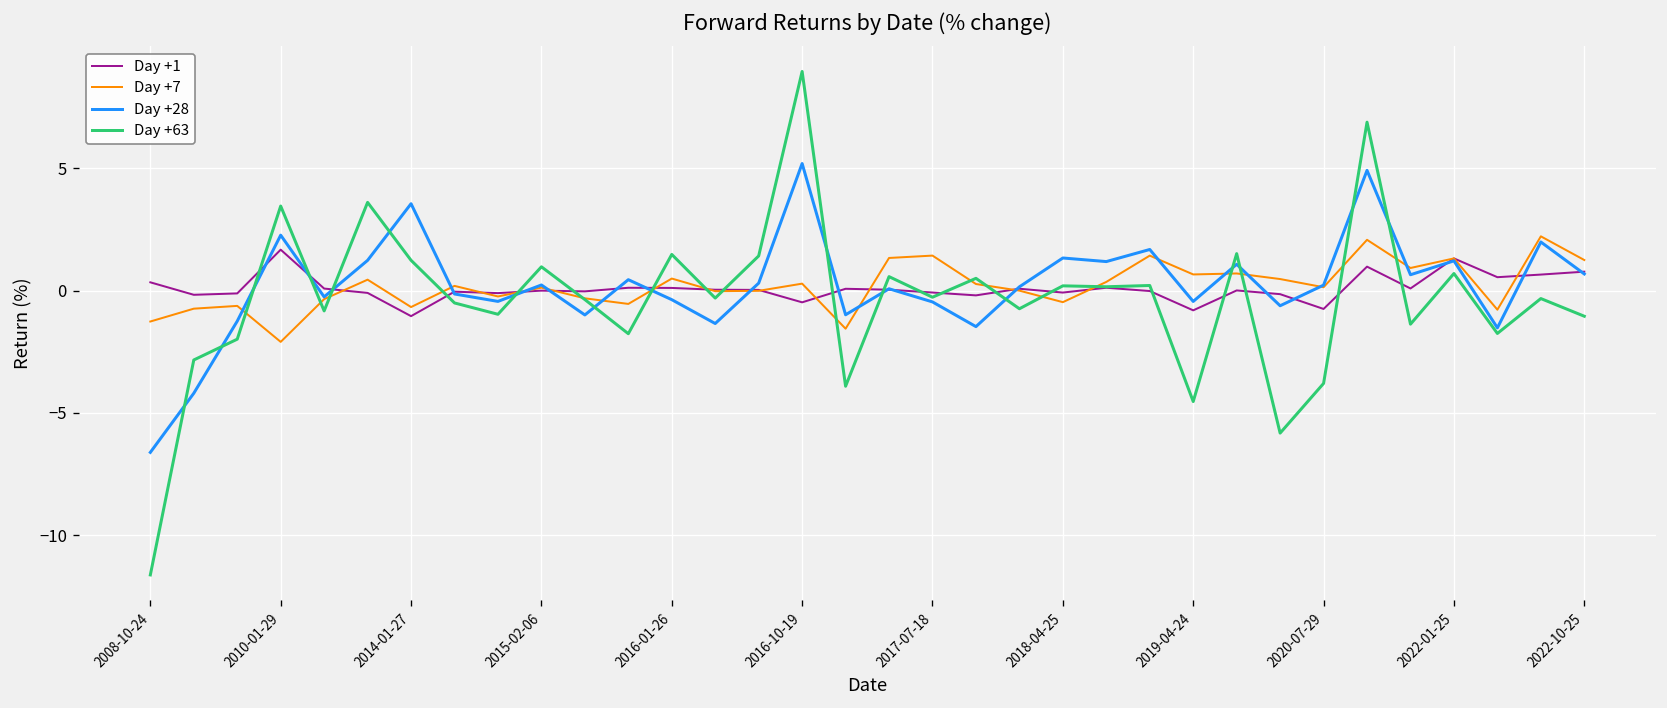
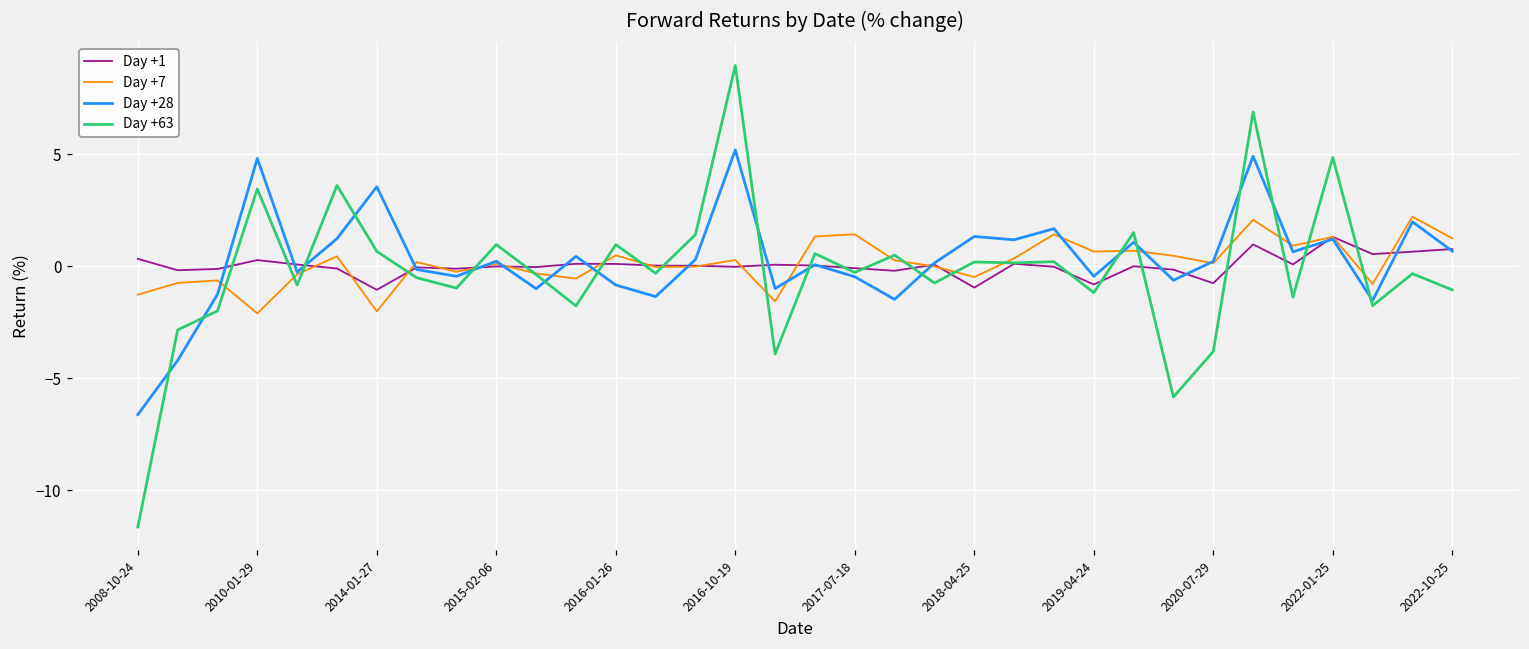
Day +1, 2010-01-29: 1.7 -> 0.3
Day +28, 2010-01-29: 2.3 -> 4.8
Day +7, 2014-01-27: -0.7 -> -2.0
Day +63, 2014-01-27: 1.2 -> 0.7
Day +28, 2016-01-26: -0.4 -> -0.8
Day +63, 2016-01-26: 1.5 -> 1.0
Day +1, 2016-10-19: -0.5 -> 0.0
Day +1, 2018-04-25: -0.1 -> -0.9
Day +63, 2019-04-24: -4.5 -> -1.2
Day +63, 2022-01-25: 0.7 -> 4.9
